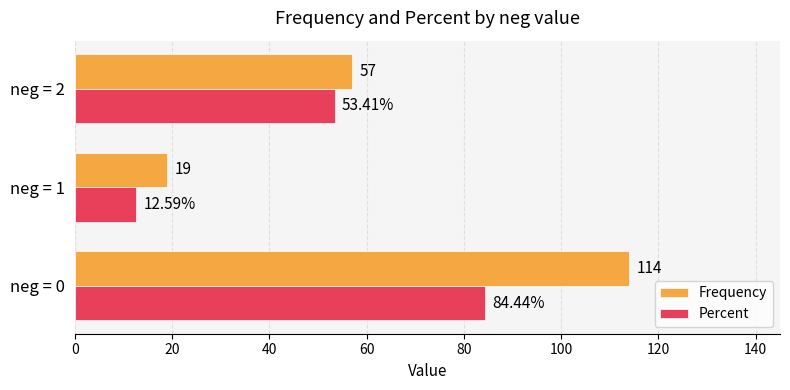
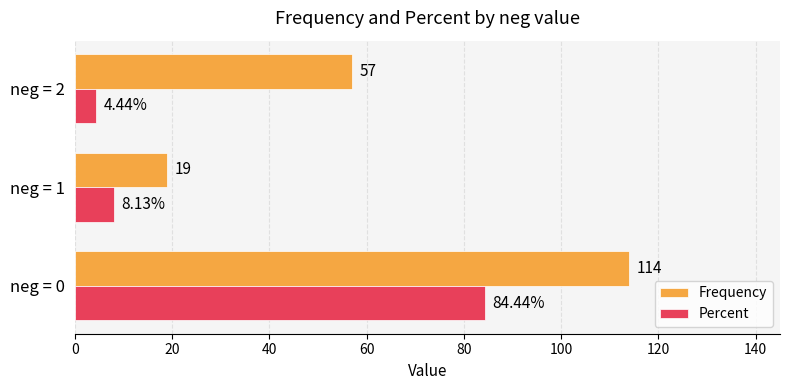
Percent, neg = 2: 53.41% -> 4.44%
Percent, neg = 1: 12.59% -> 8.13%
